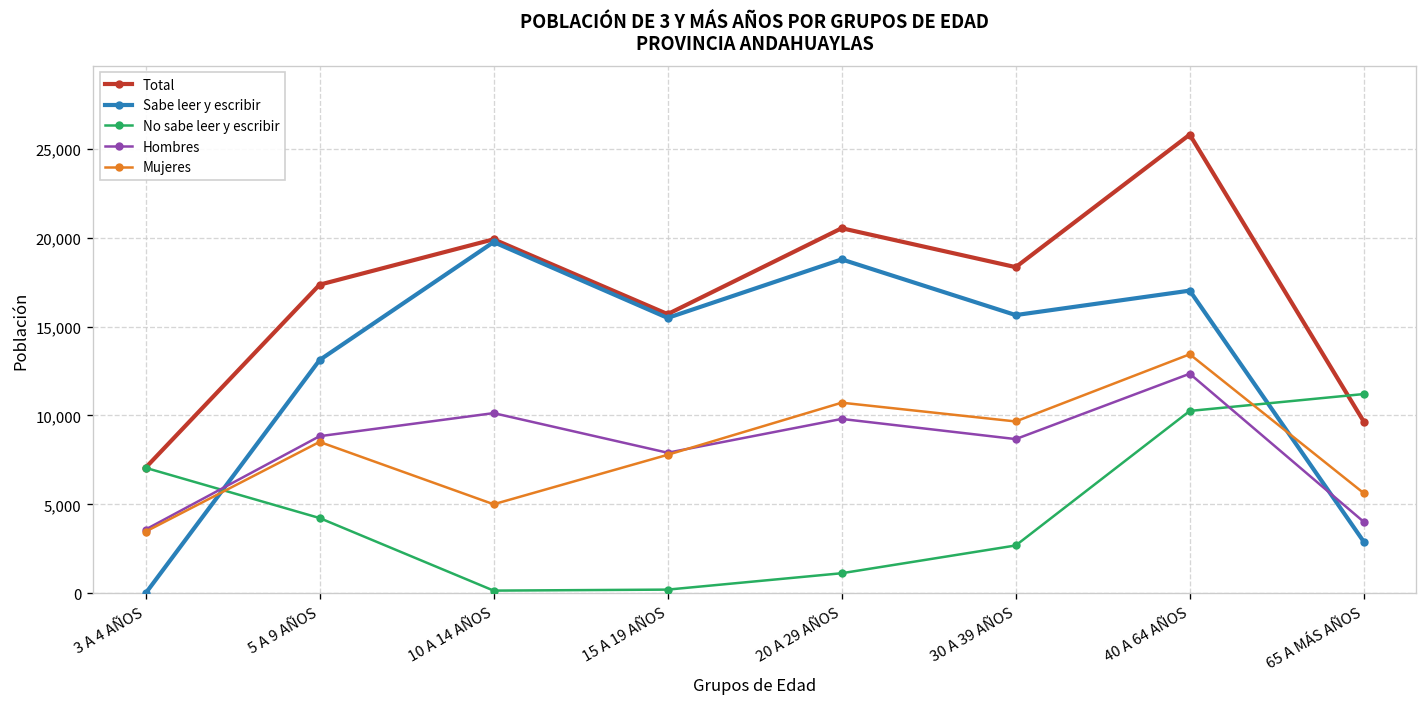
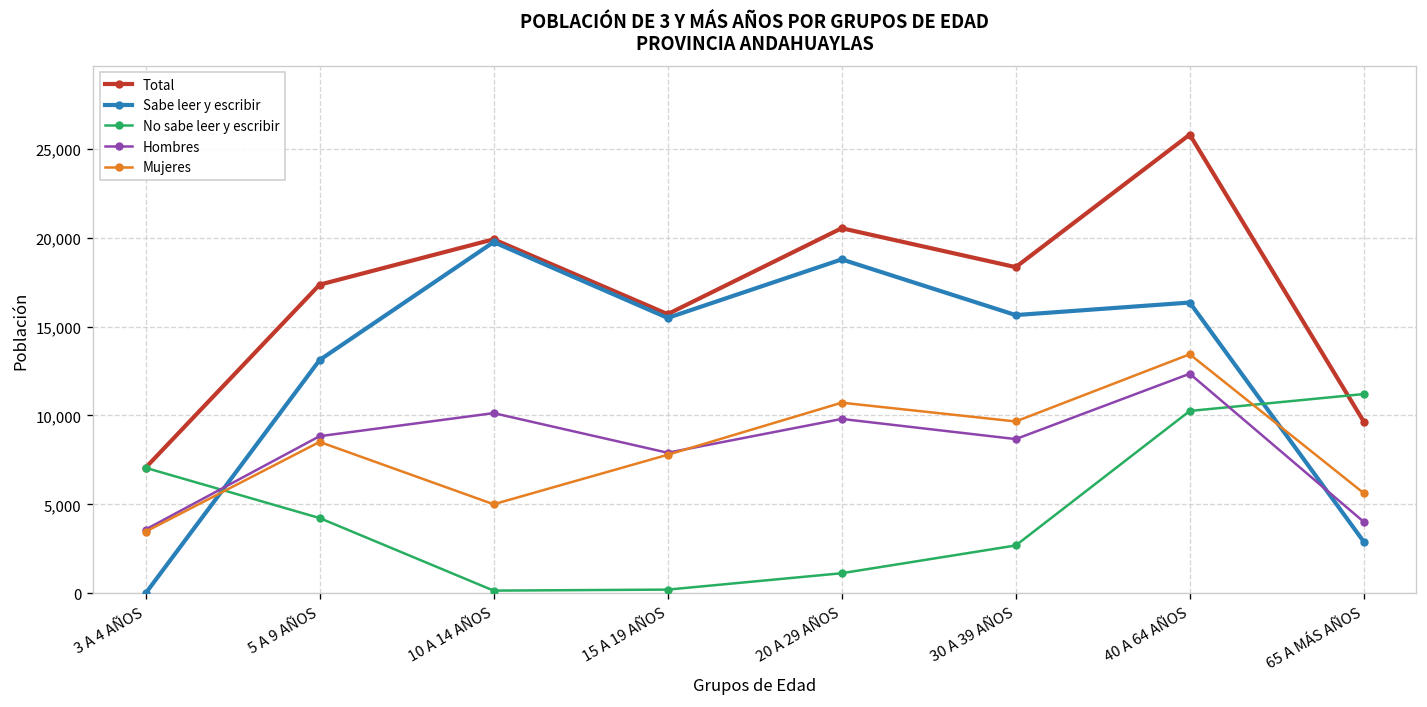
Sabe leer y escribir, 40 A 64 AÑOS: 17,000 -> 16,300
